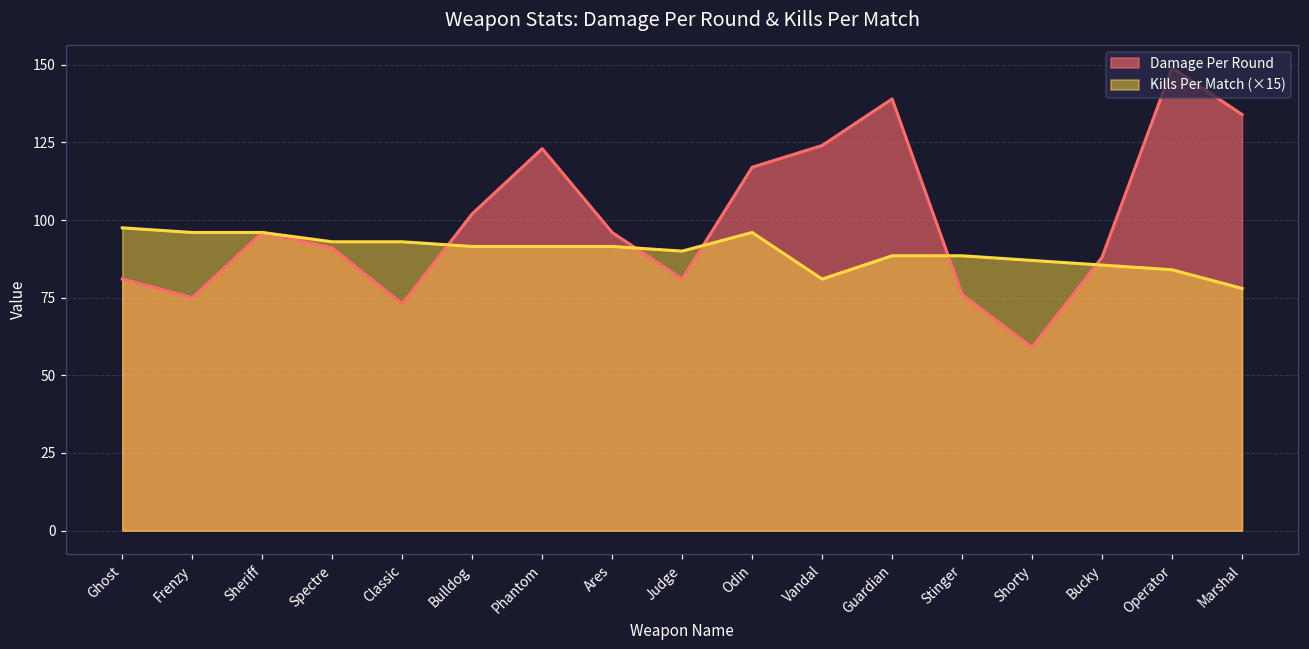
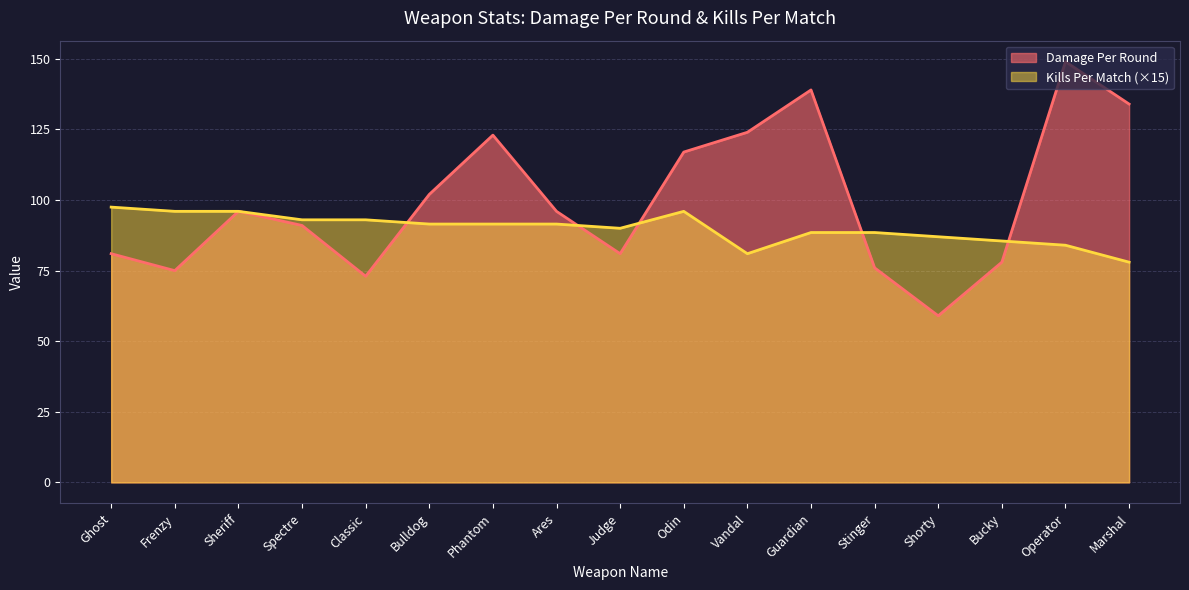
Damage Per Round, Bucky: 88 -> 78
